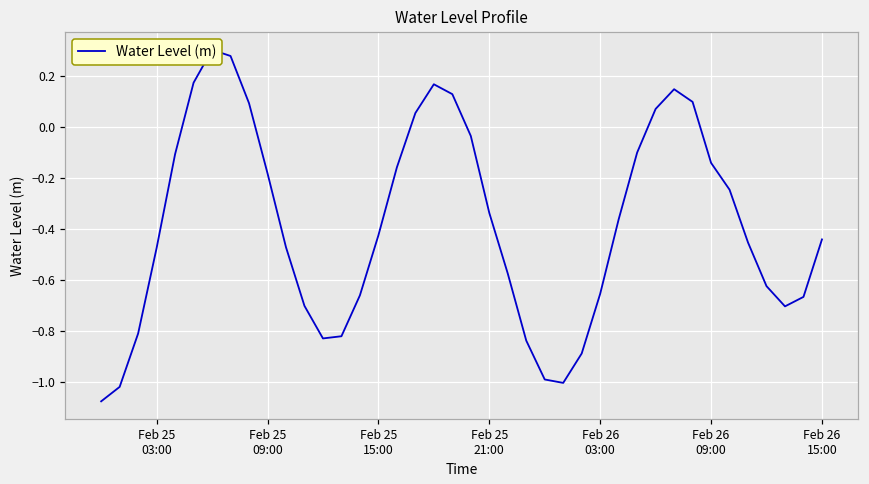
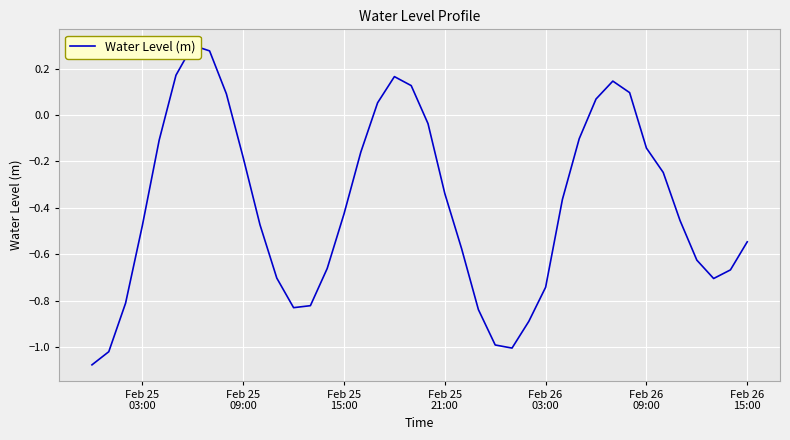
Feb 26 03:00: -0.66 -> -0.74
Feb 26 15:00: -0.44 -> -0.55
